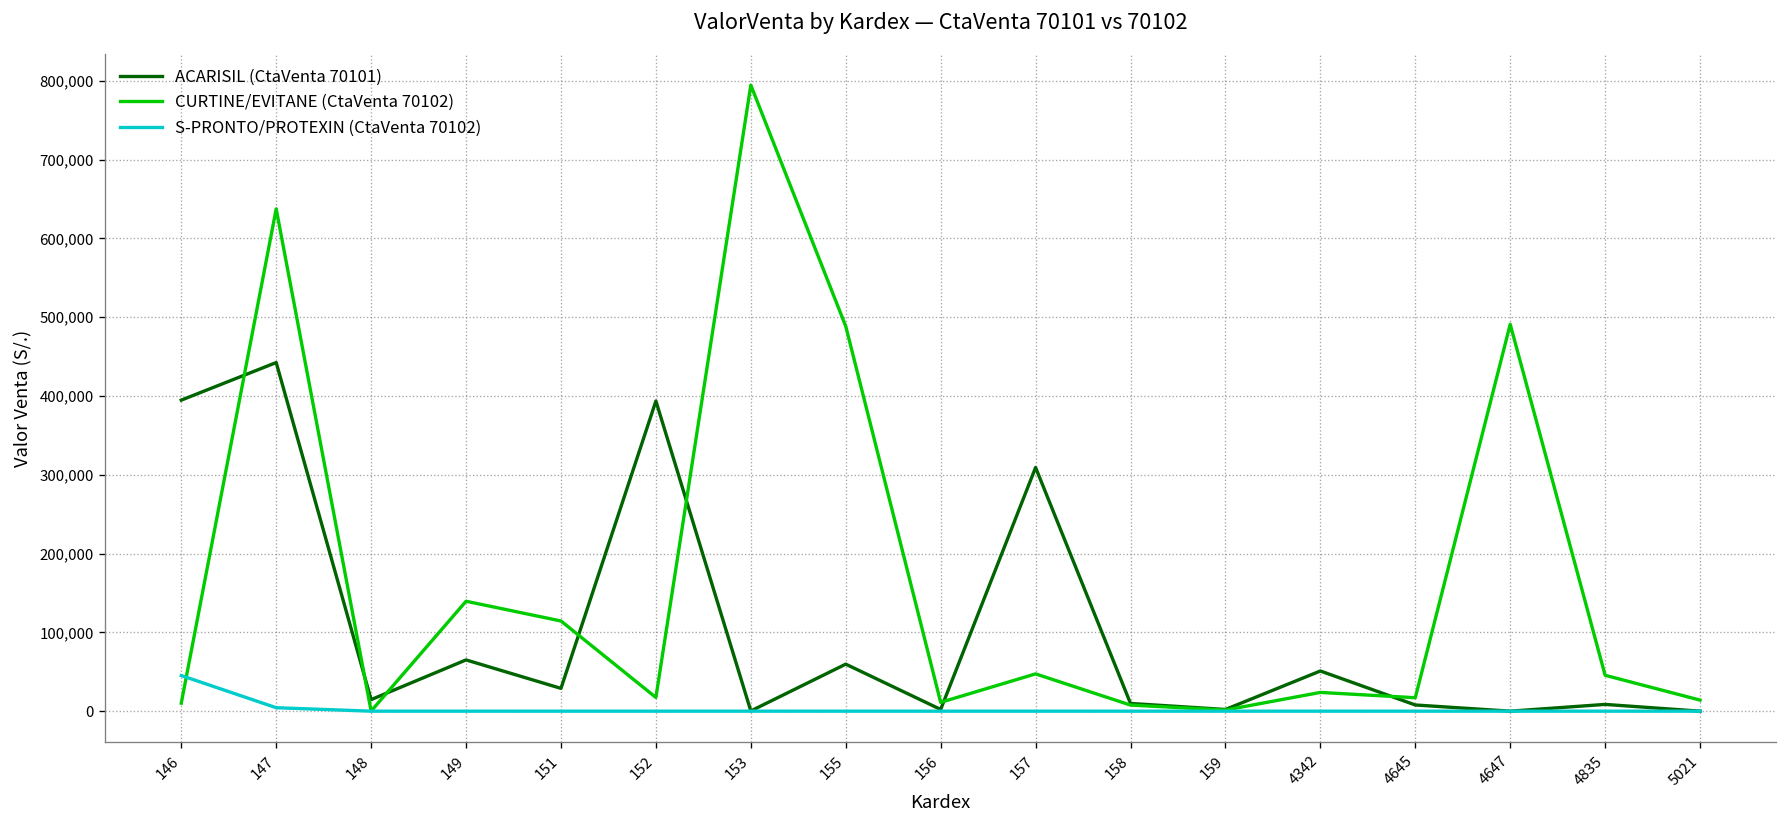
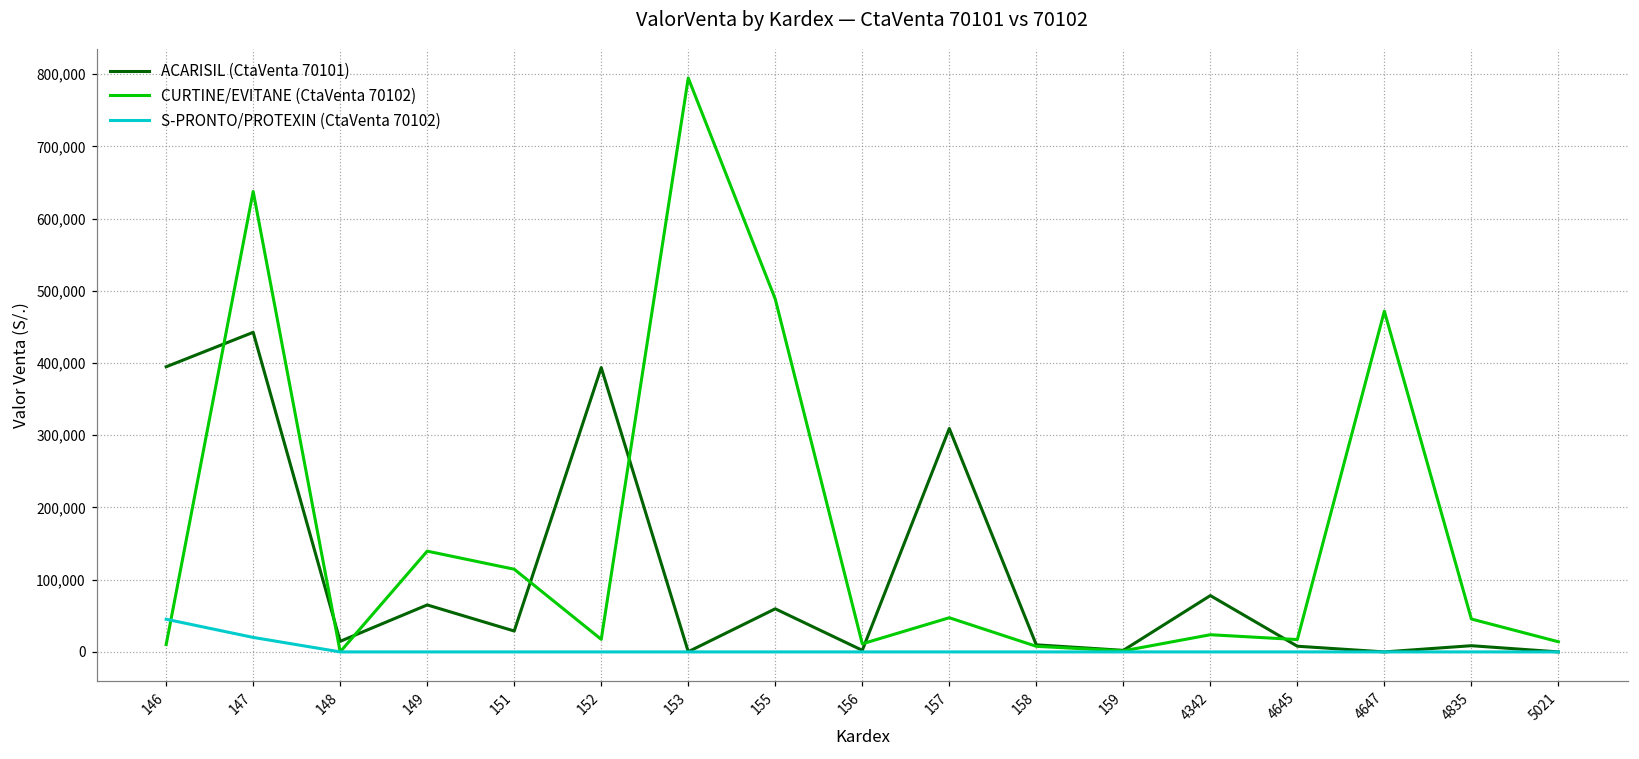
S-PRONTO/PROTEXIN (CtaVenta 70102), 147: 0 -> 20,000
ACARISIL (CtaVenta 70101), 4342: 50,000 -> 80,000
CURTINE/EVITANE (CtaVenta 70102), 4647: 490,000 -> 470,000
